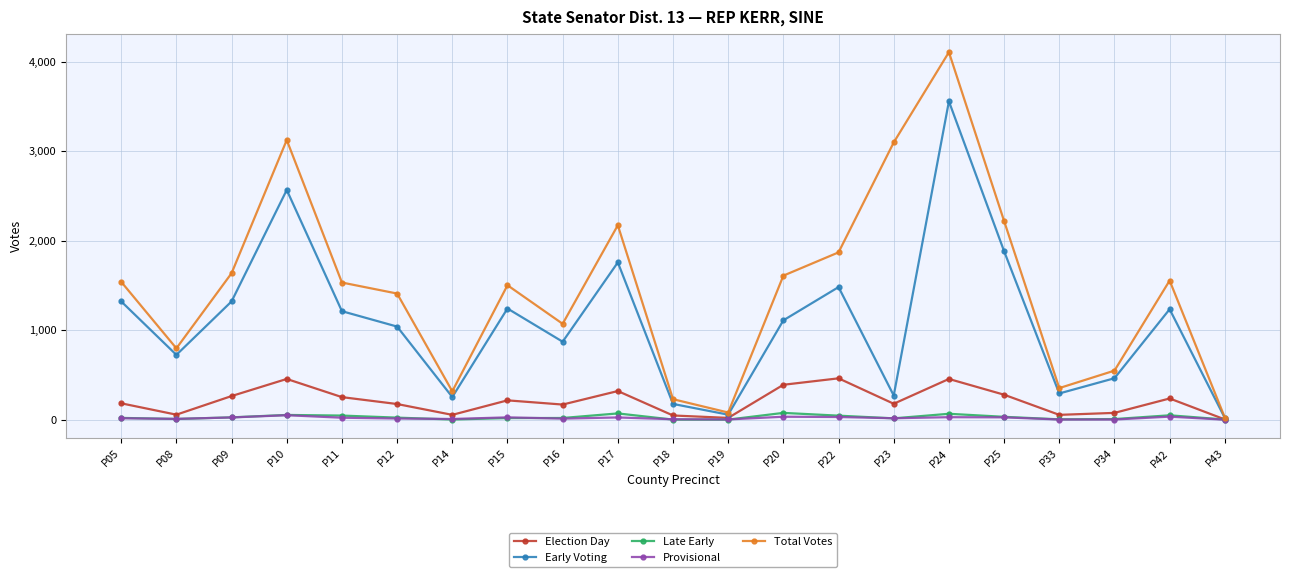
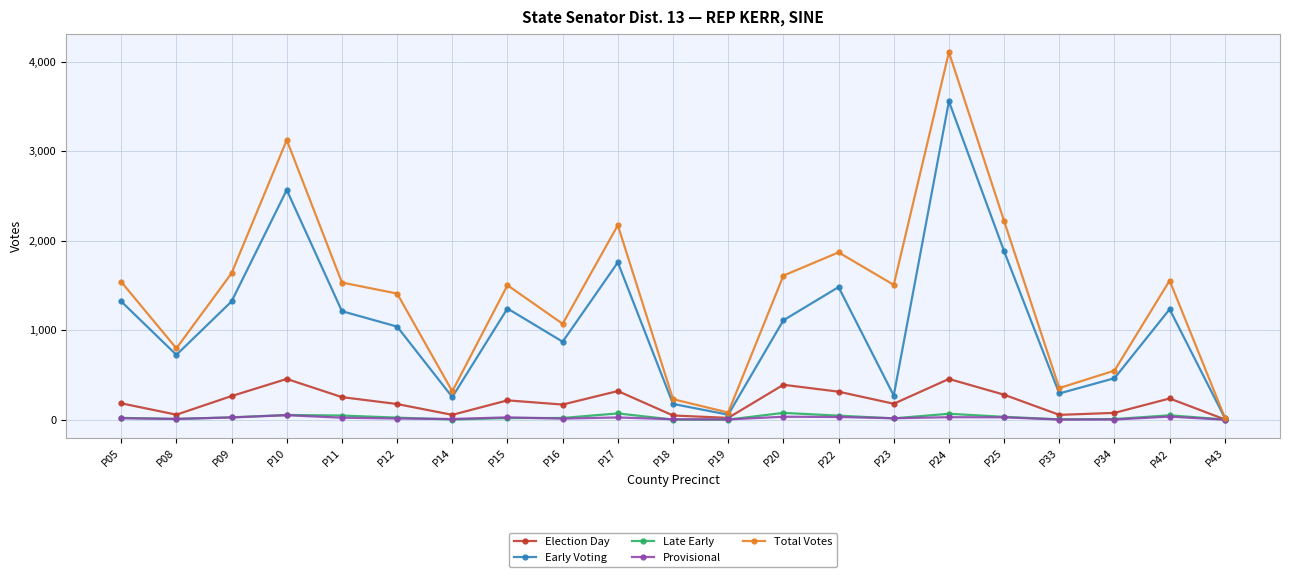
Election Day, P22: 500 -> 300
Total Votes, P23: 3,100 -> 1,500
